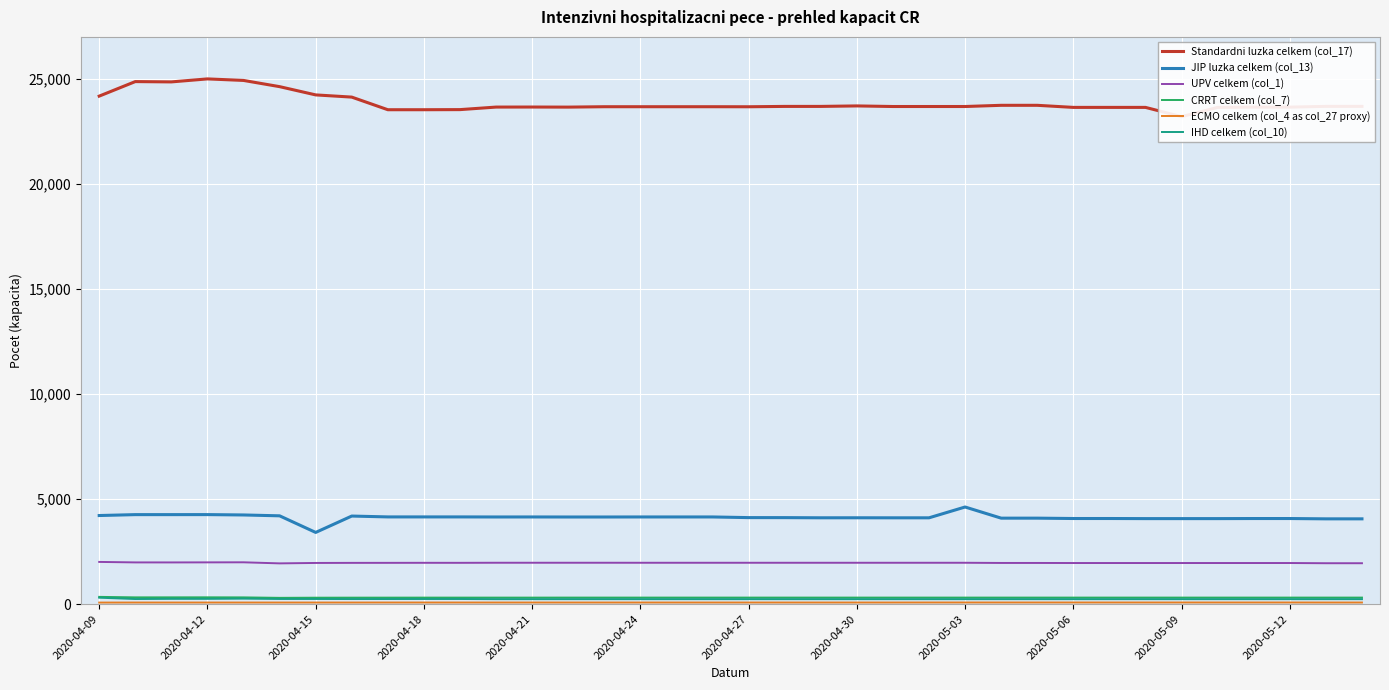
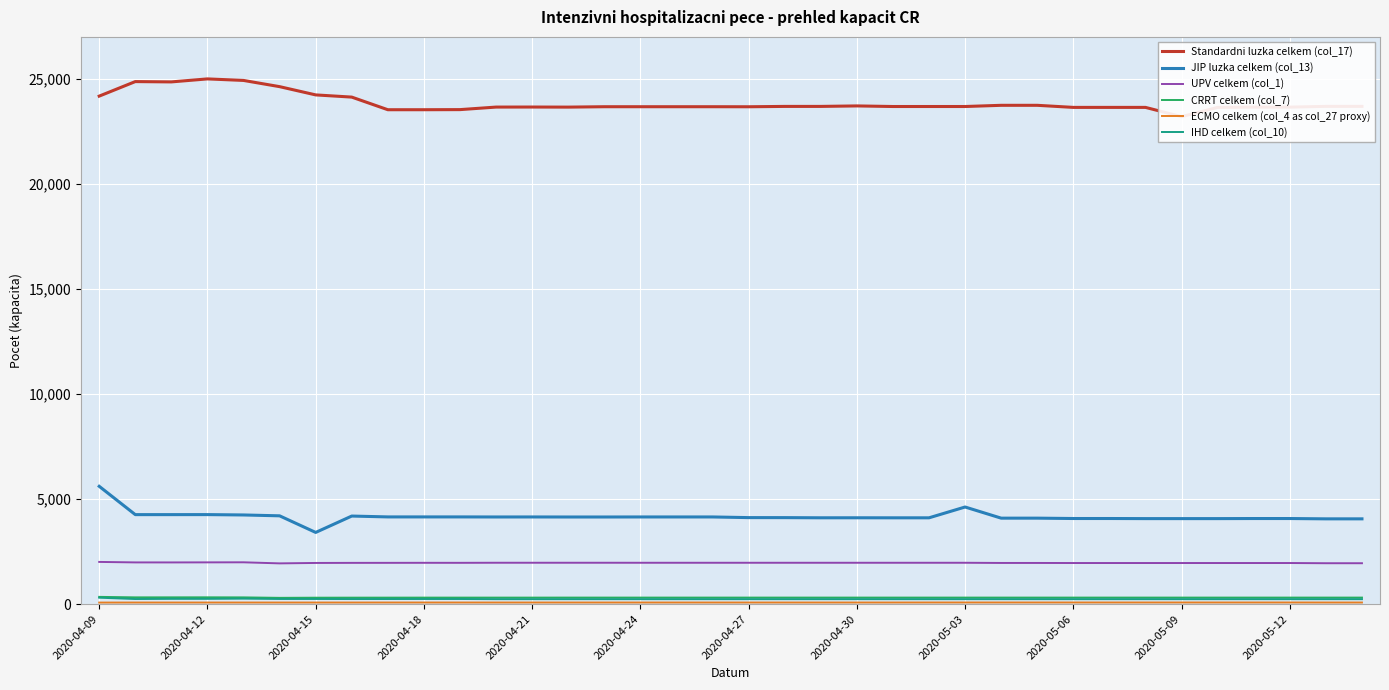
JIP luzka celkem (col_13), 2020-04-09: 4,200 -> 5,600
